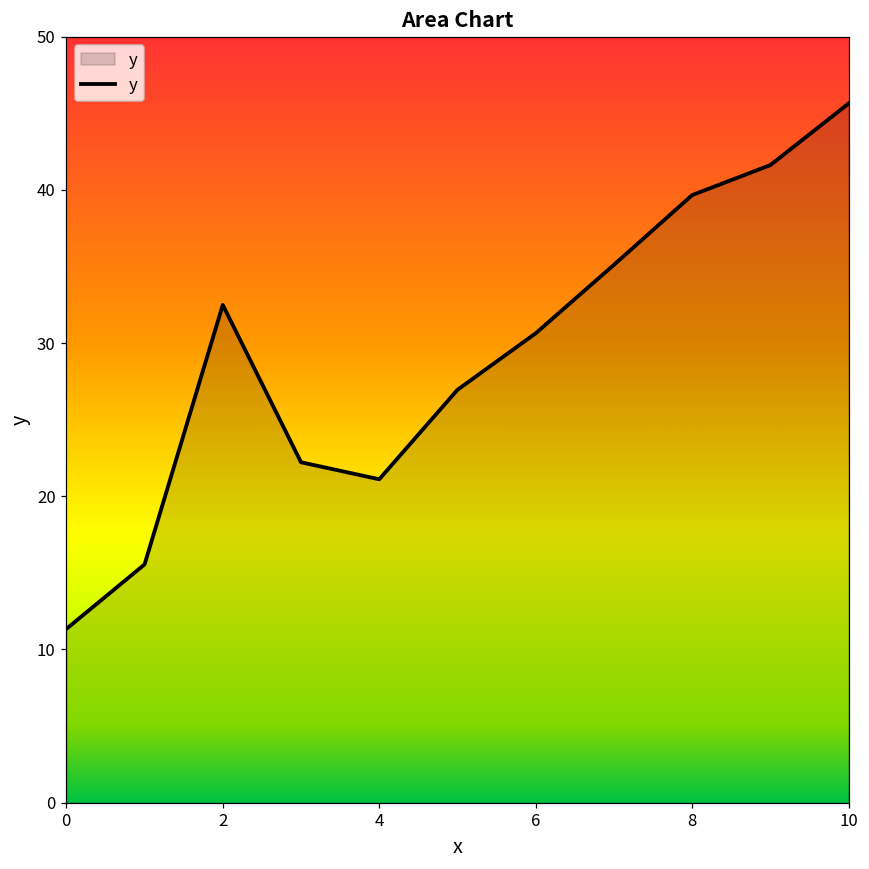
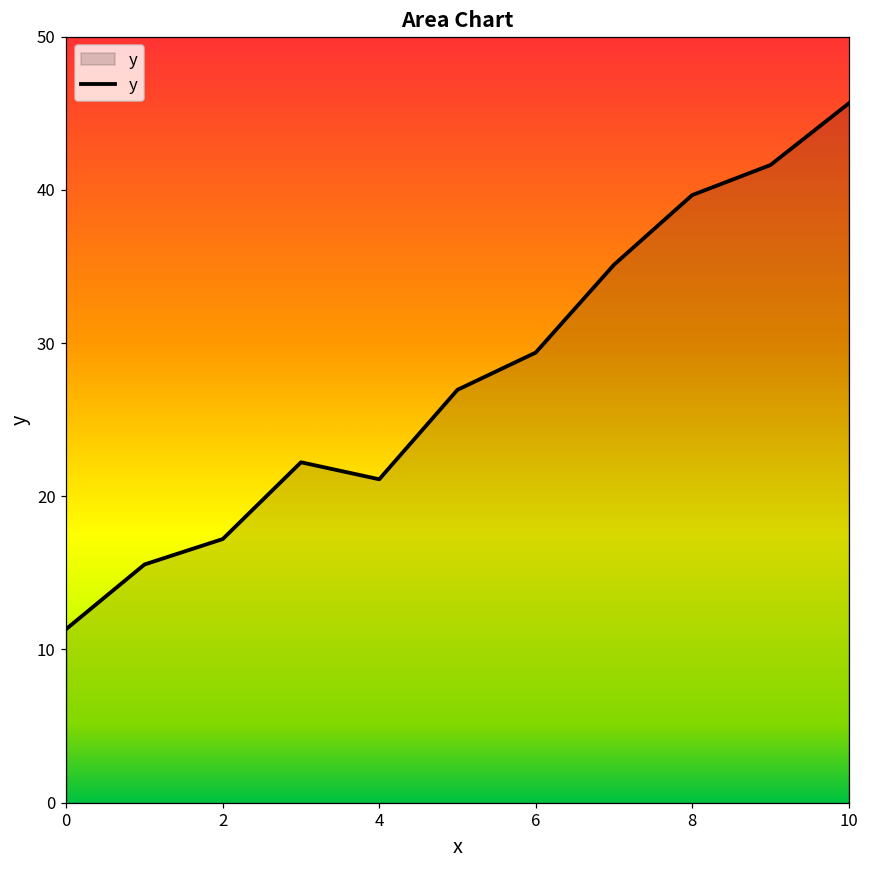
2: 32.5 -> 17.2
6: 30.6 -> 29.4
